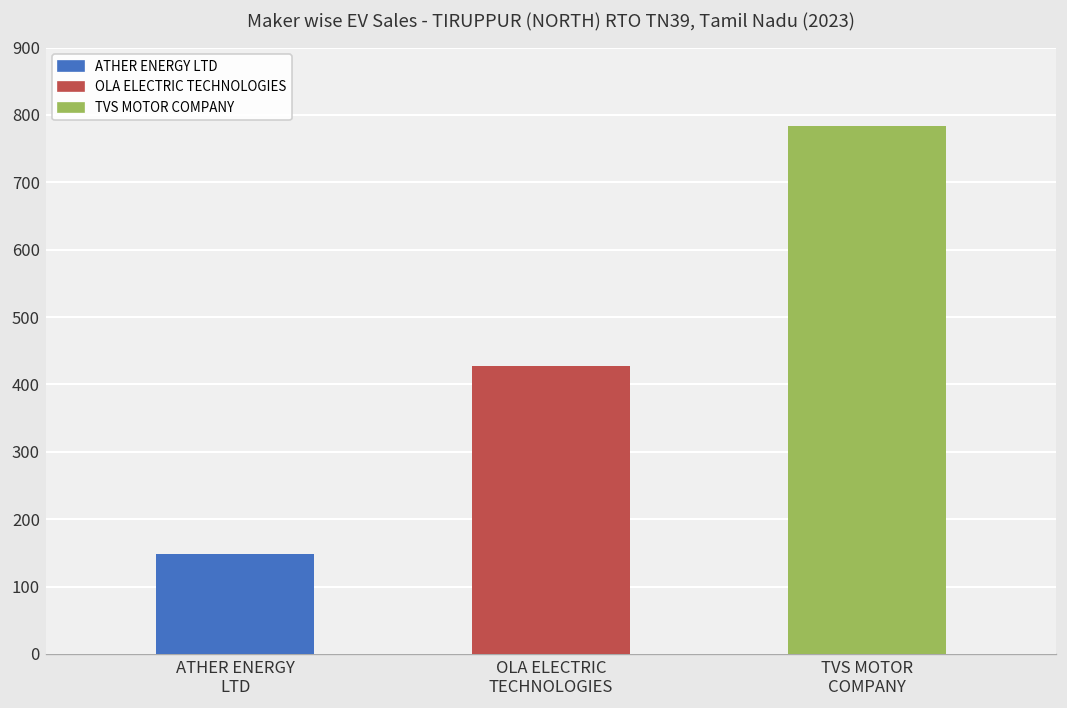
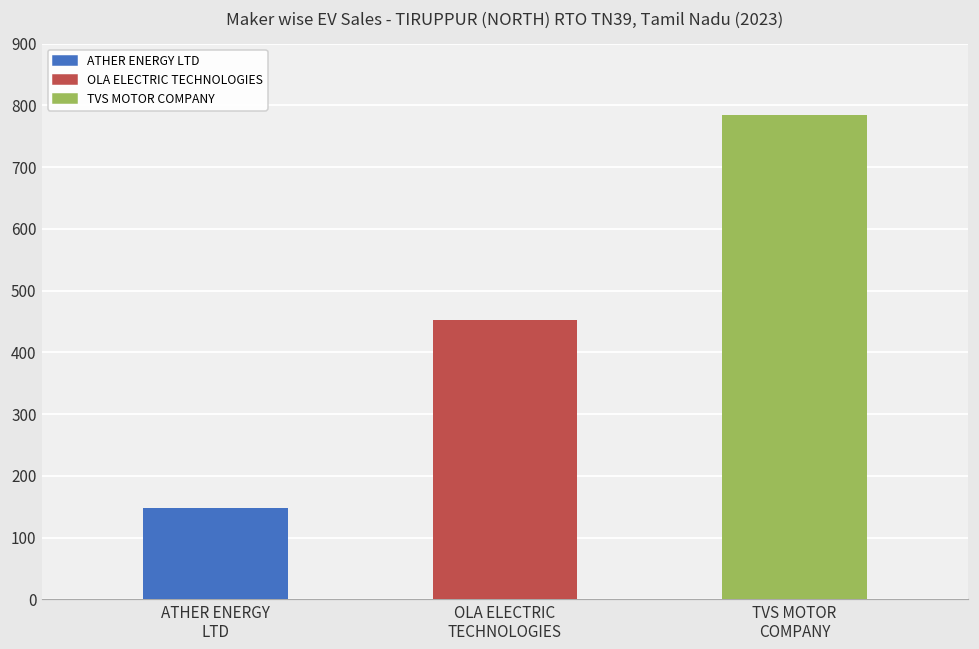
OLA ELECTRIC TECHNOLOGIES: 430 -> 450
